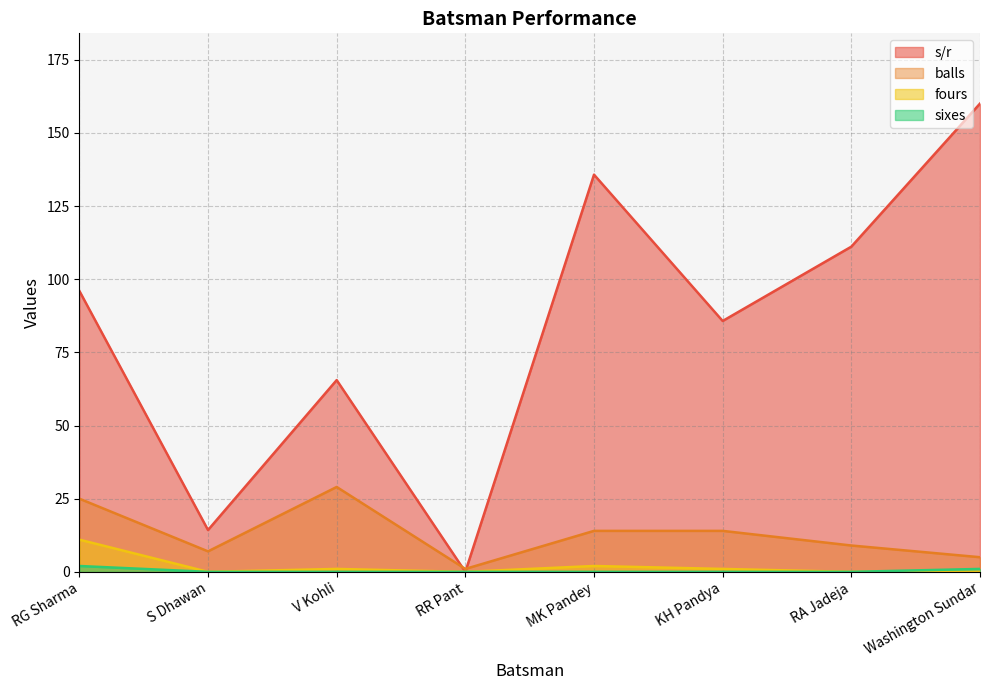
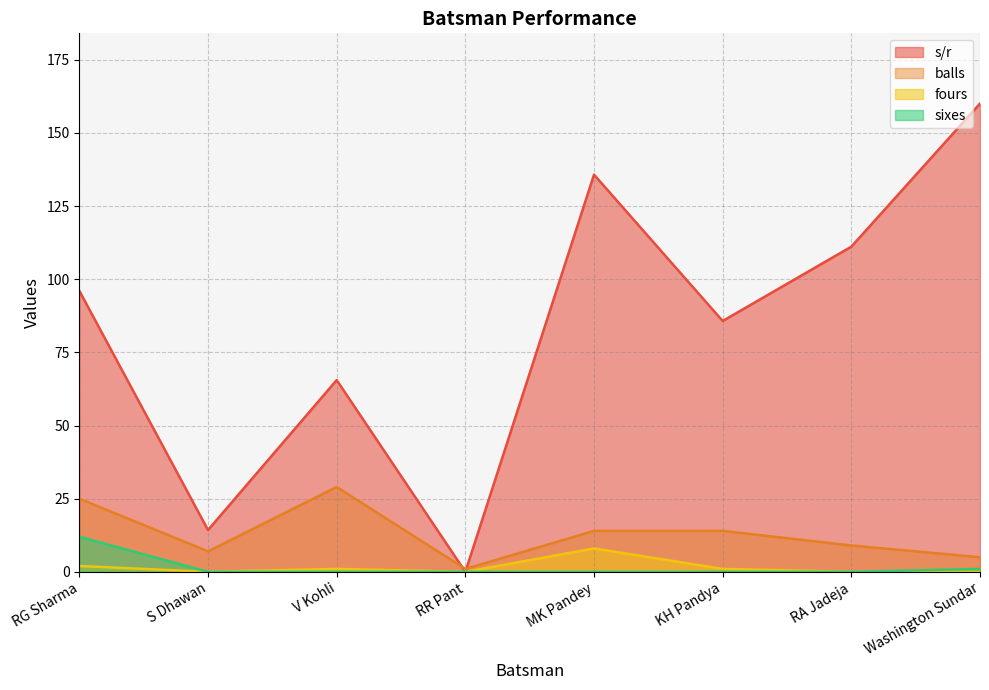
fours, RG Sharma: 11 -> 2
sixes, RG Sharma: 2 -> 12
fours, MK Pandey: 2 -> 8
